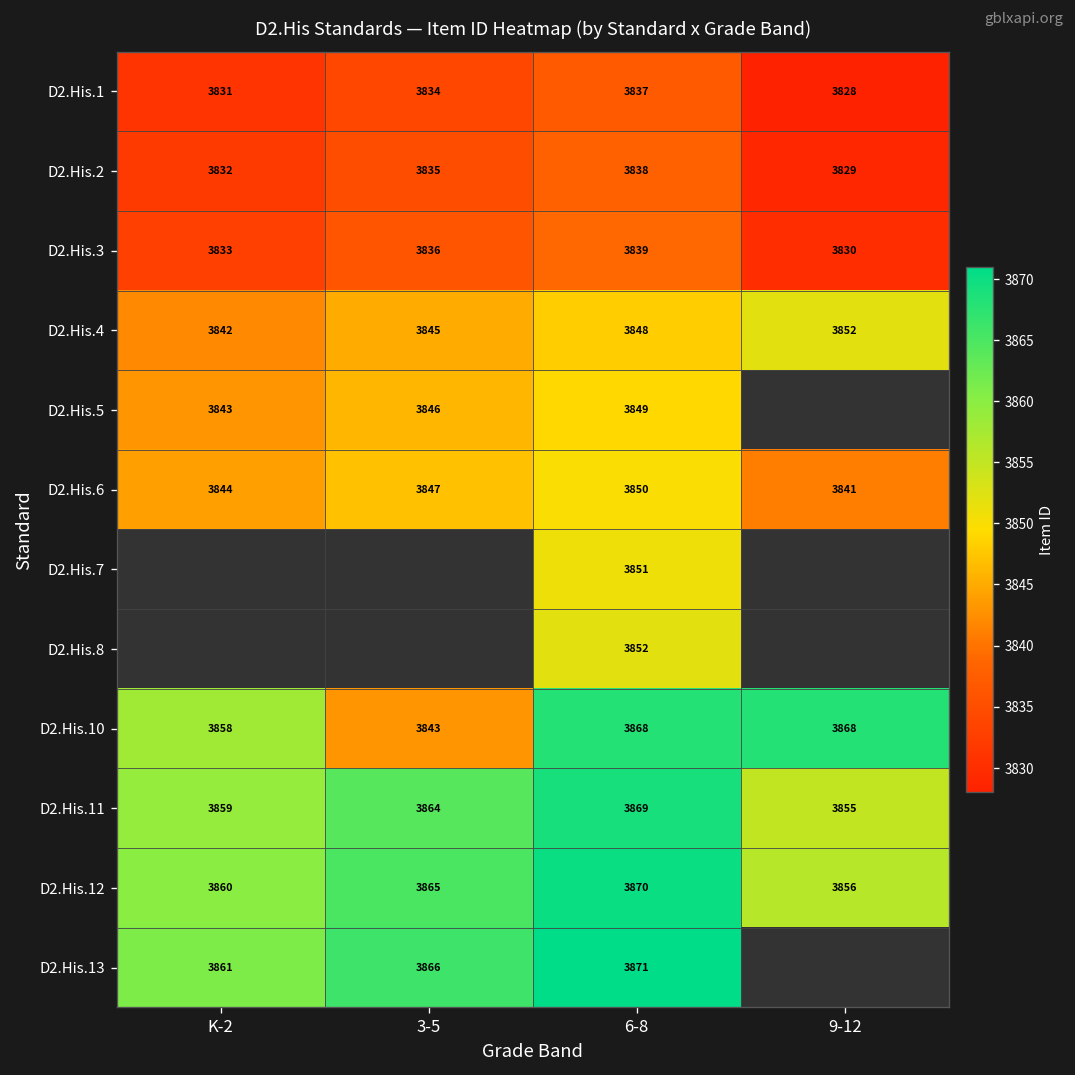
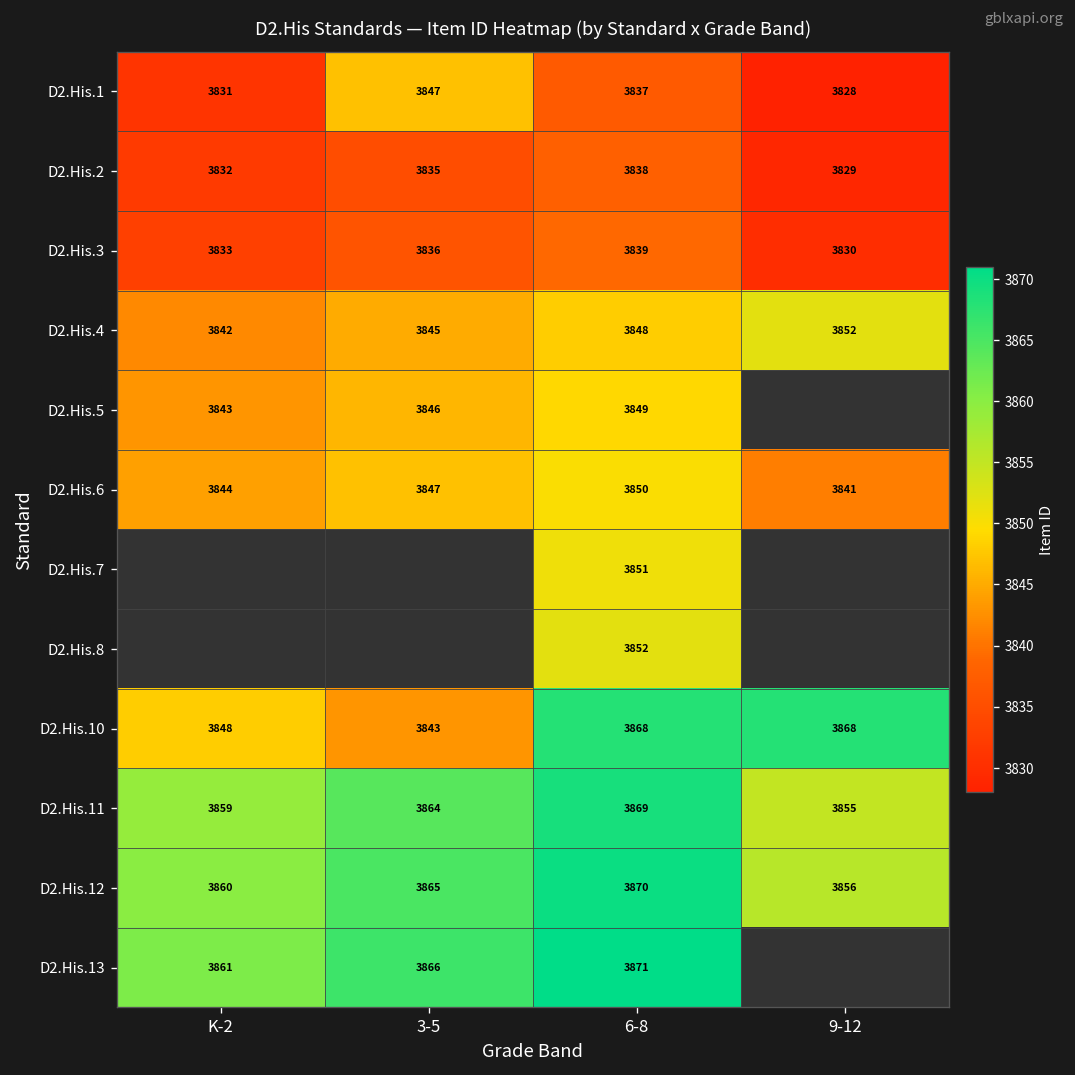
D2.His.1, 3-5: 3834 -> 3847
D2.His.10, K-2: 3858 -> 3848
